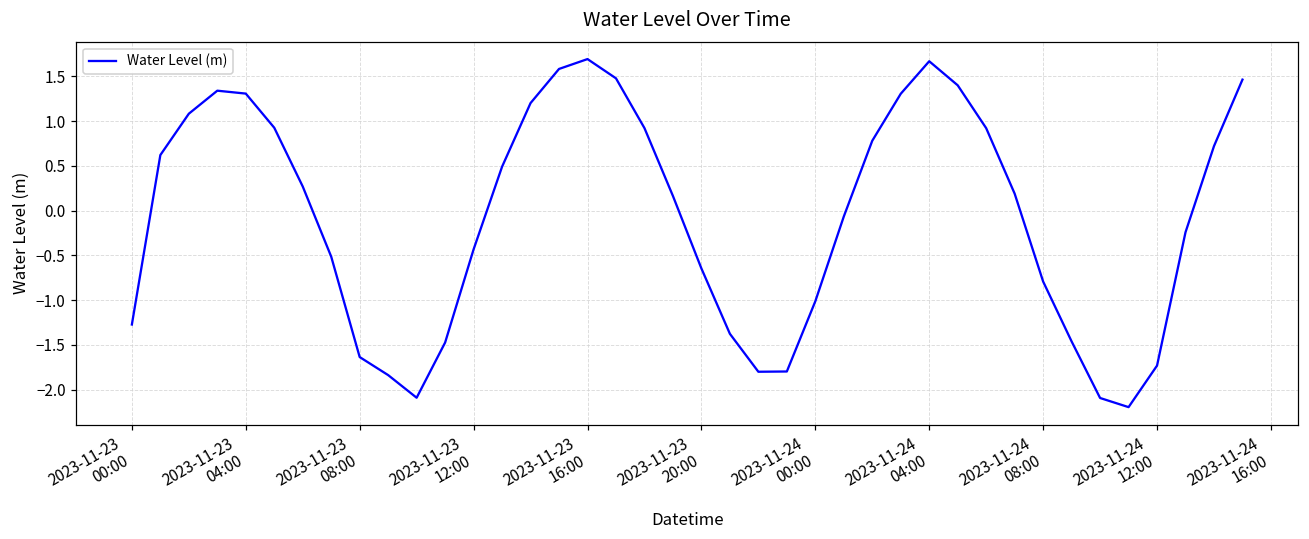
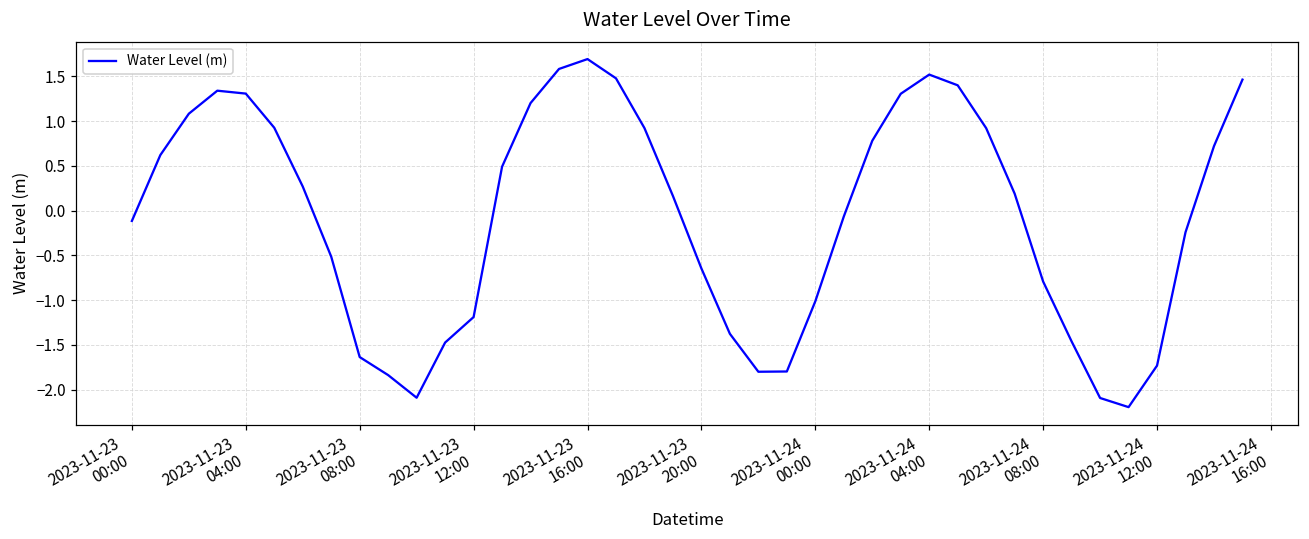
2023-11-23 00:00: -1.3 -> -0.1
2023-11-23 12:00: -0.4 -> -1.2
2023-11-24 04:00: 1.7 -> 1.5
